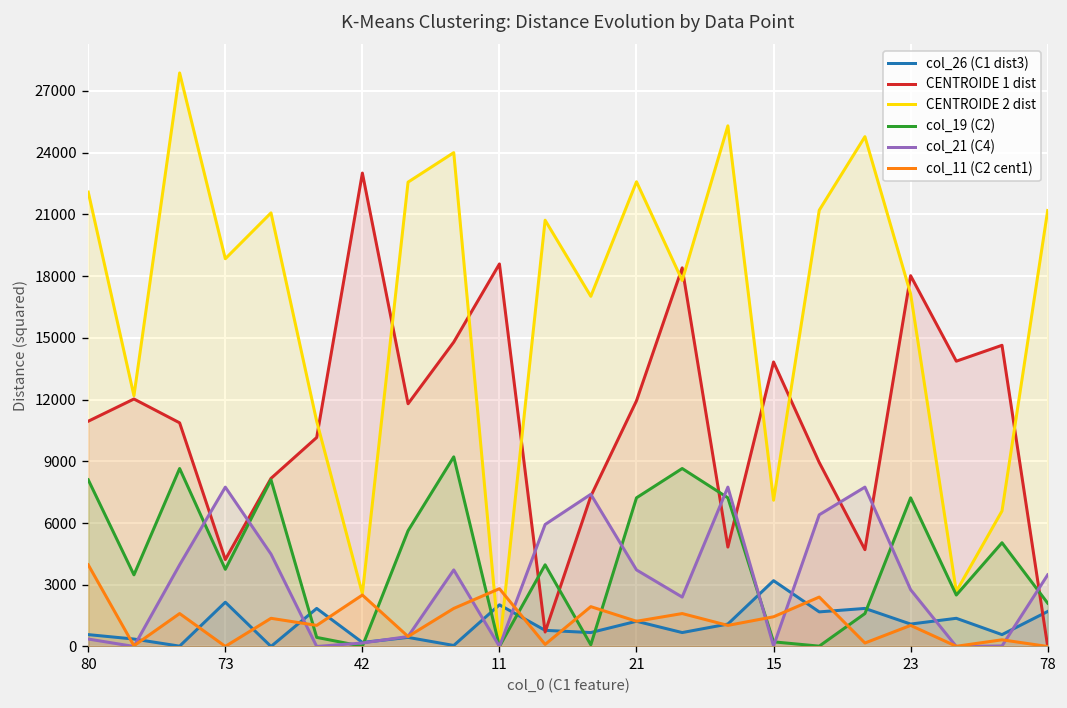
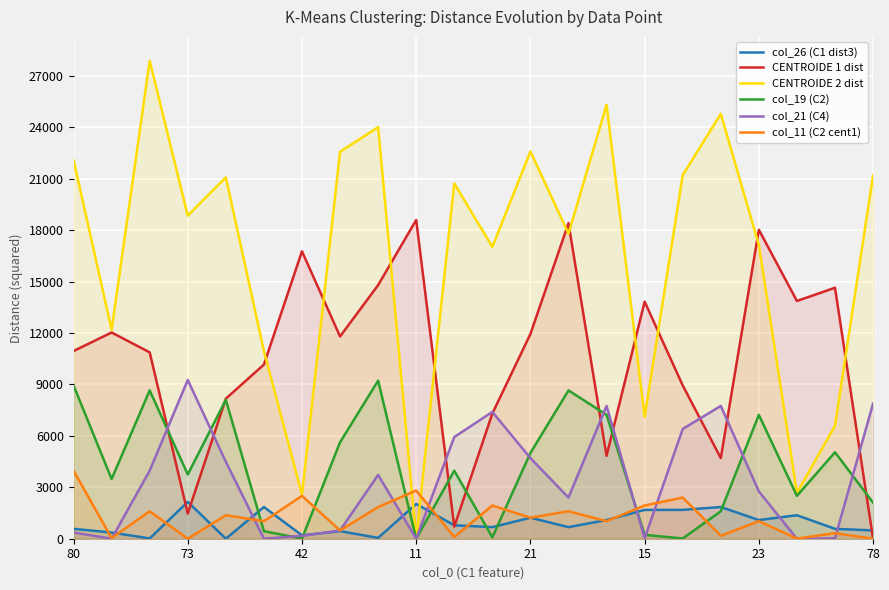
col_19 (C2), 80: 8100 -> 8900
CENTROIDE 1 dist, 73: 4200 -> 1500
col_21 (C4), 73: 7700 -> 9300
CENTROIDE 1 dist, 42: 23000 -> 16800
col_19 (C2), 21: 7200 -> 5000
col_21 (C4), 21: 3700 -> 4700
col_26 (C1 dist3), 15: 3200 -> 1700
col_11 (C2 cent1), 15: 1400 -> 1900
col_26 (C1 dist3), 78: 1700 -> 500
col_21 (C4), 78: 3500 -> 7900
